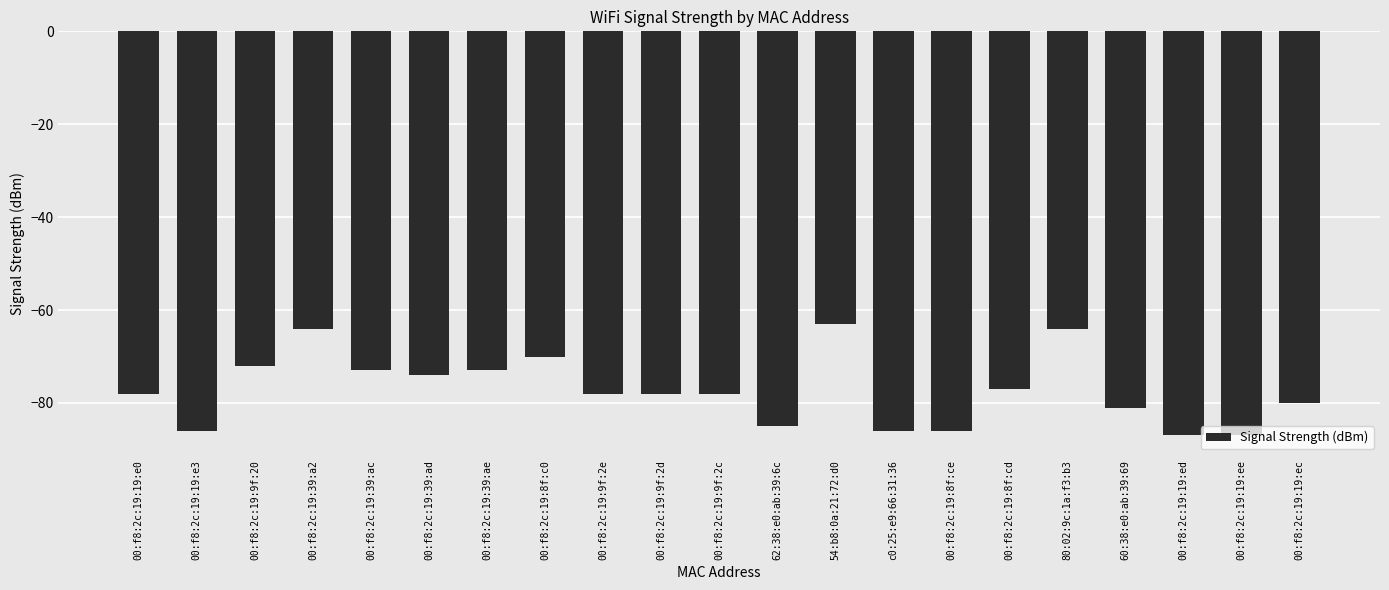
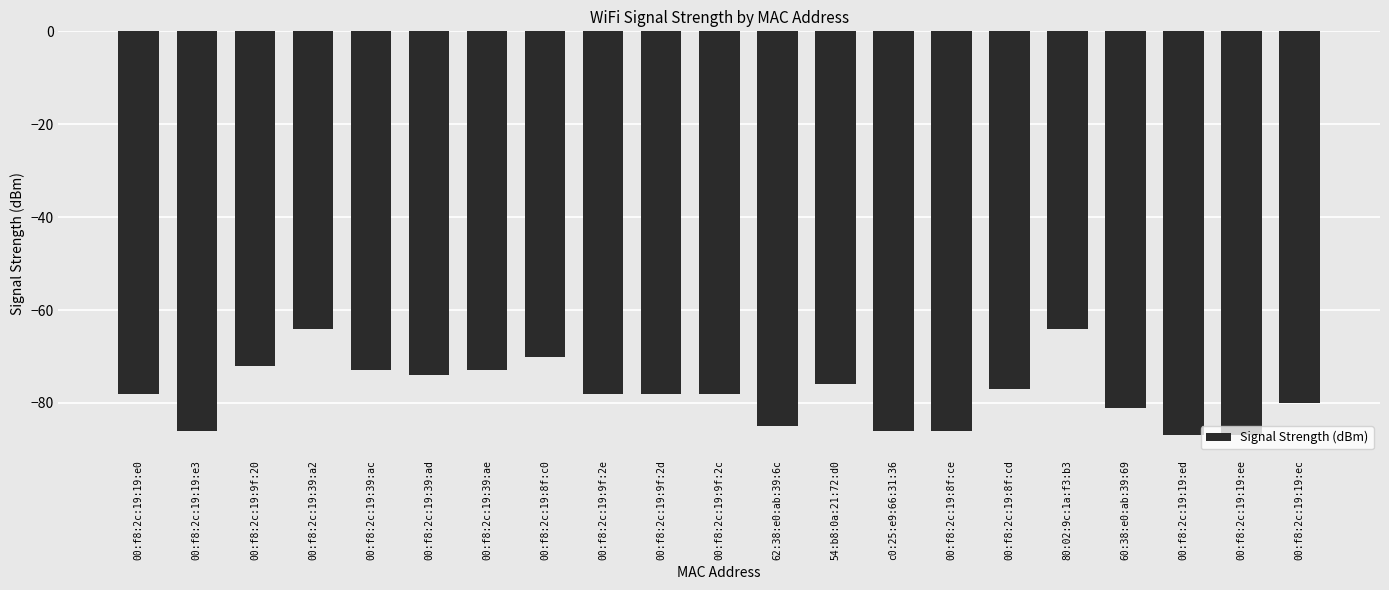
54:b8:0a:21:72:d0: -63 -> -76
